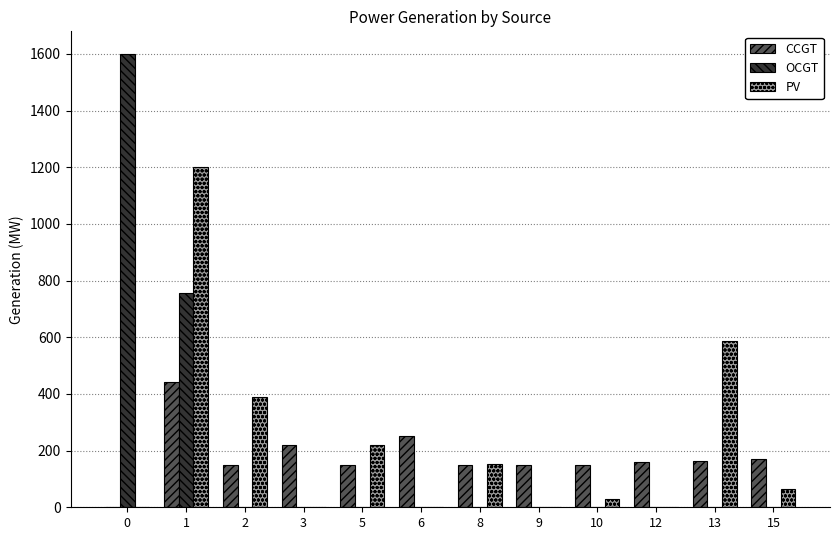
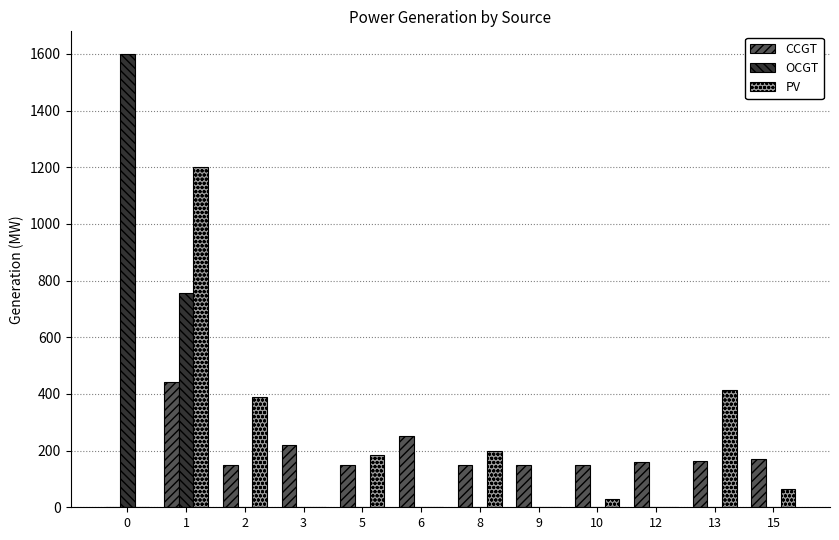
PV, 5: 220 -> 190
PV, 8: 150 -> 200
PV, 13: 590 -> 420
